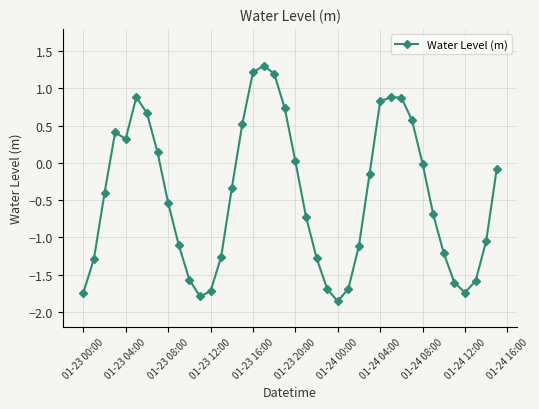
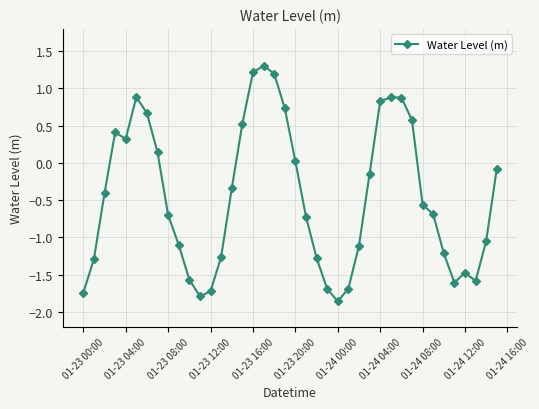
01-23 08:00: -0.5 -> -0.7
01-24 08:00: 0.0 -> -0.6
01-24 12:00: -1.7 -> -1.5
